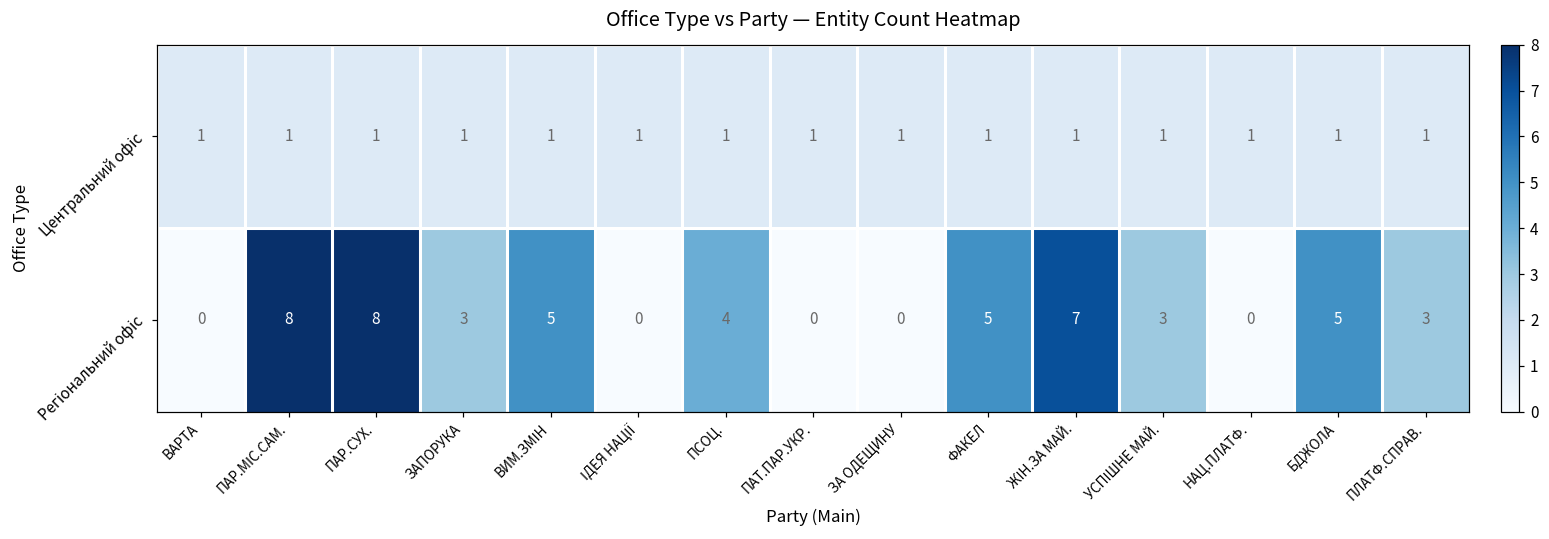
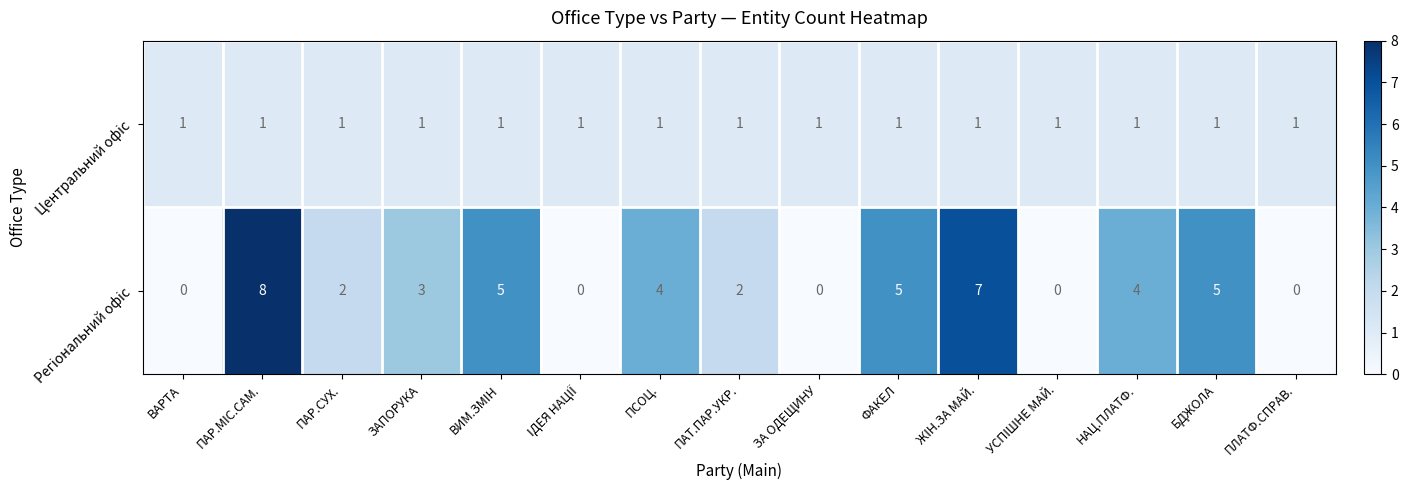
Регіональний офіс, ПАР.СУХ.: 8 -> 2
Регіональний офіс, ПАТ.ПАР.УКР.: 0 -> 2
Регіональний офіс, УСПІШНЕ МАЙ.: 3 -> 0
Регіональний офіс, НАЦ.ПЛАТФ.: 0 -> 4
Регіональний офіс, ПЛАТФ.СПРАВ.: 3 -> 0
